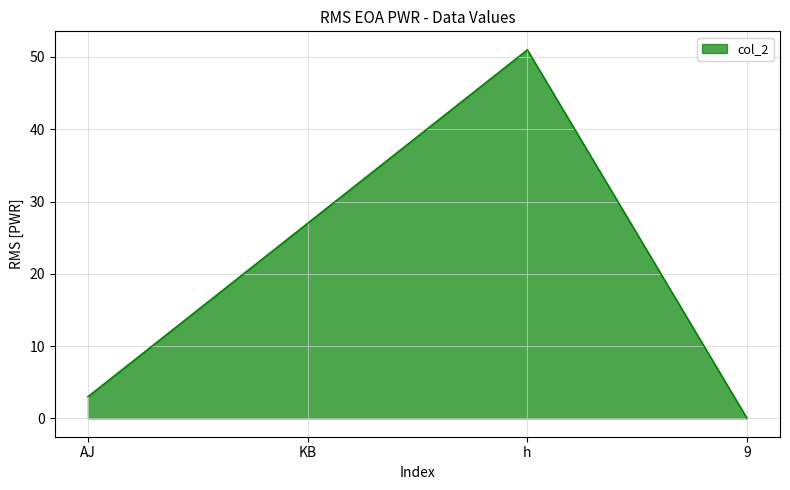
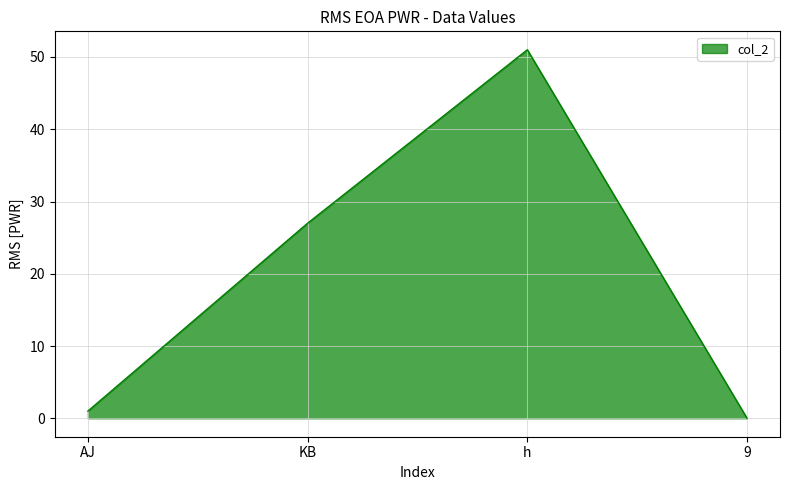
AJ: 3 -> 1
